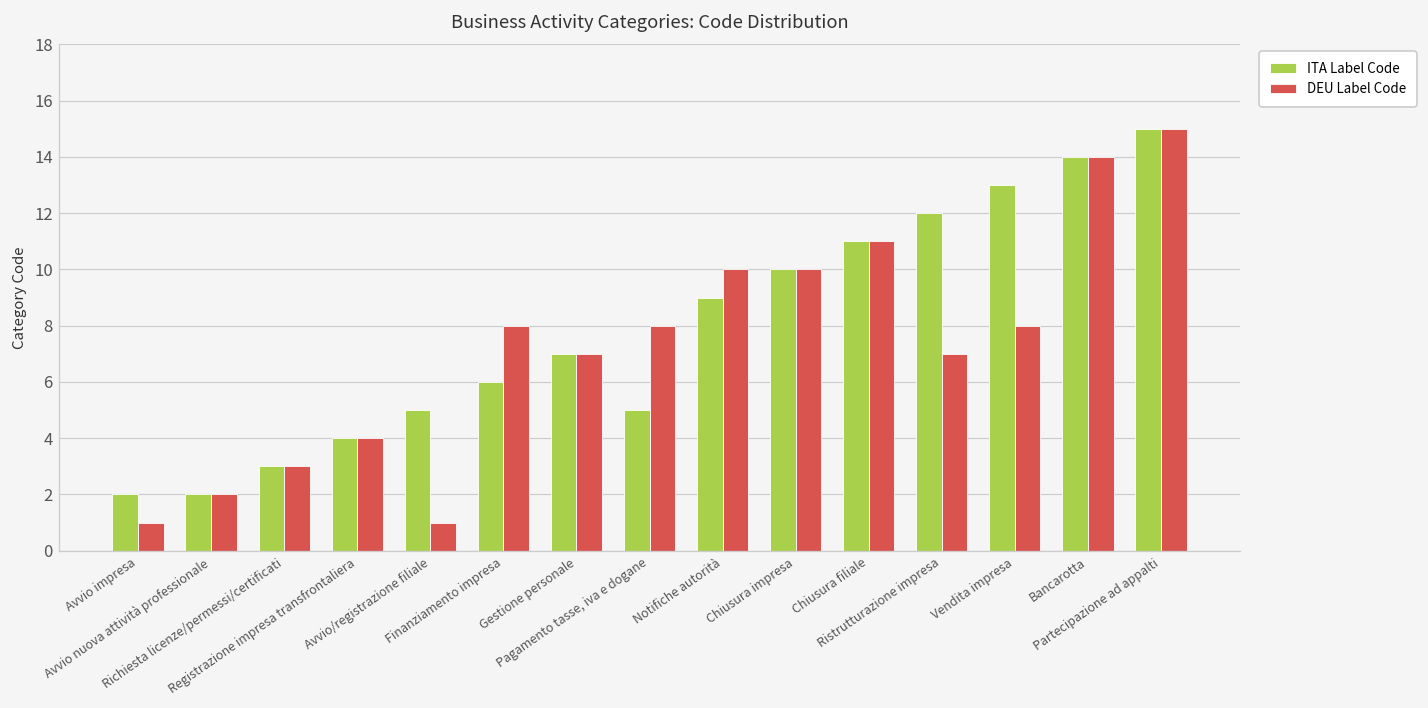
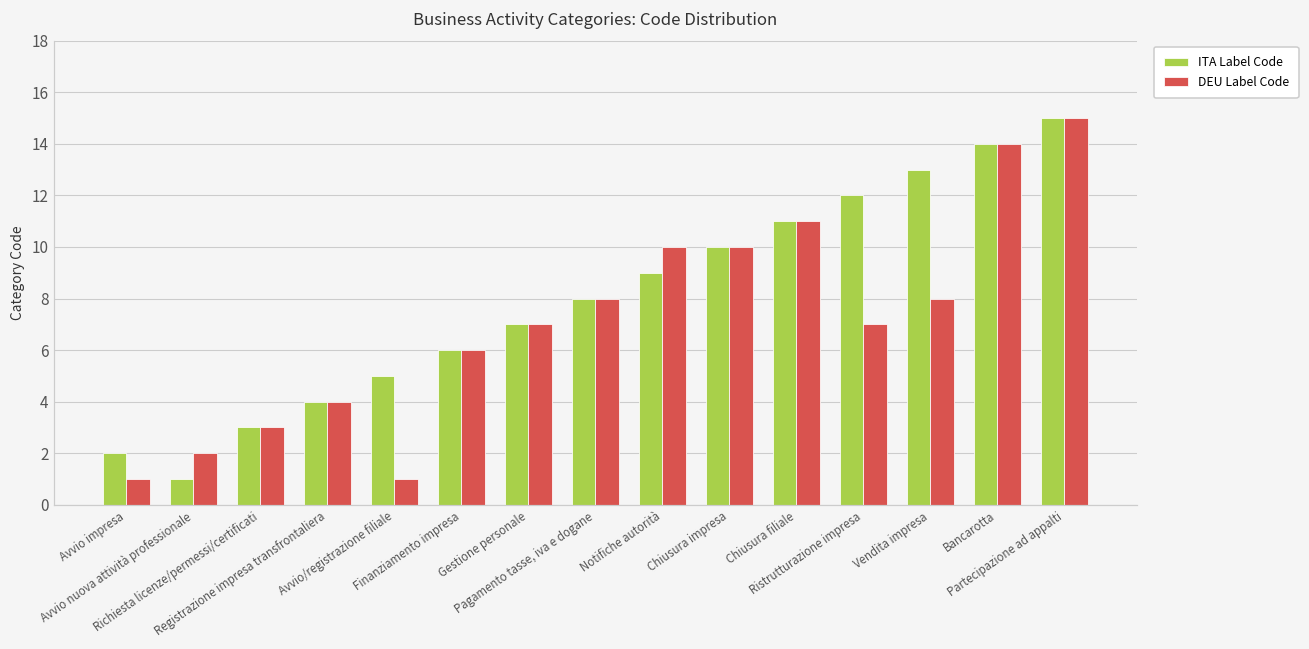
ITA Label Code, Avvio nuova attività professionale: 2 -> 1
DEU Label Code, Finanziamento impresa: 8 -> 6
ITA Label Code, Pagamento tasse, iva e dogane: 5 -> 8
